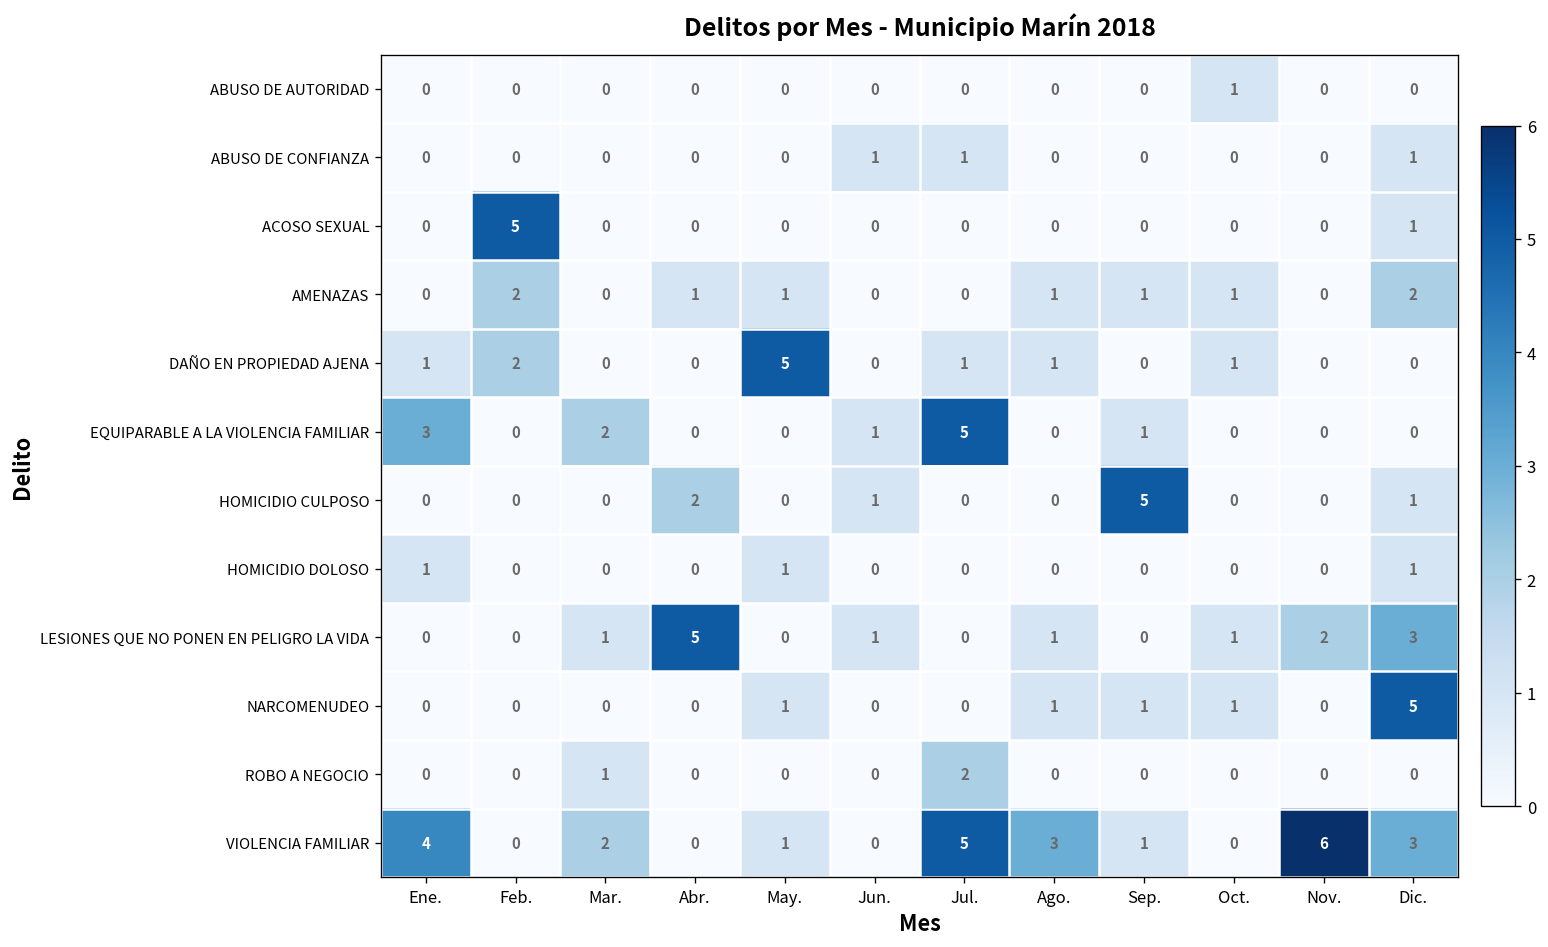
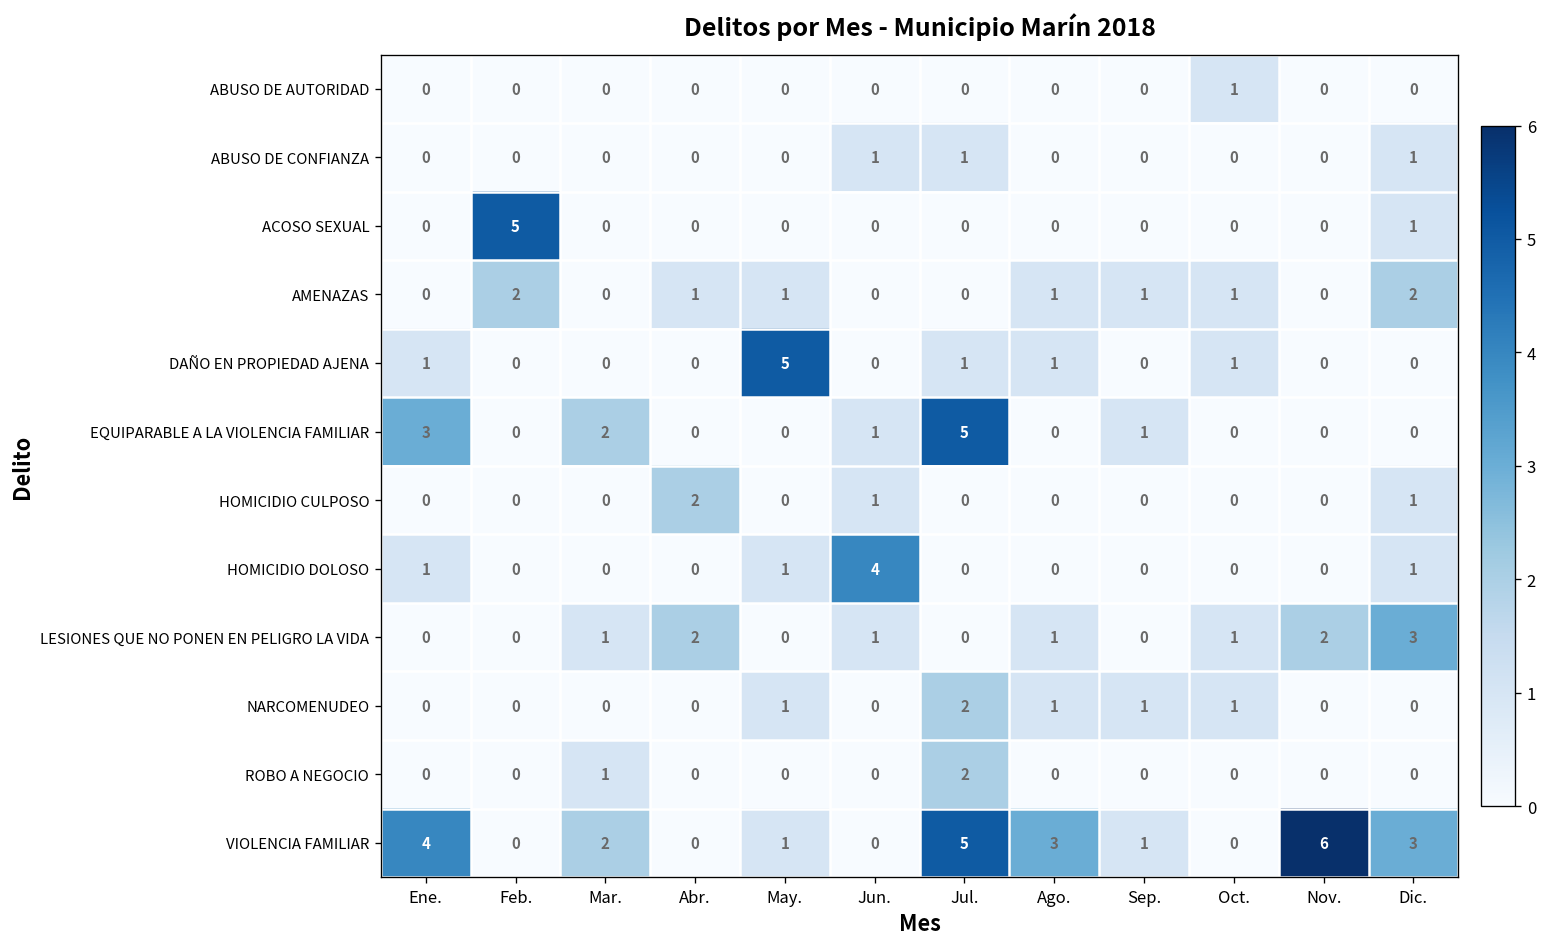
DAÑO EN PROPIEDAD AJENA, Feb.: 2 -> 0
HOMICIDIO CULPOSO, Sep.: 5 -> 0
HOMICIDIO DOLOSO, Jun.: 0 -> 4
LESIONES QUE NO PONEN EN PELIGRO LA VIDA, Abr.: 5 -> 2
NARCOMENUDEO, Jul.: 0 -> 2
NARCOMENUDEO, Dic.: 5 -> 0
